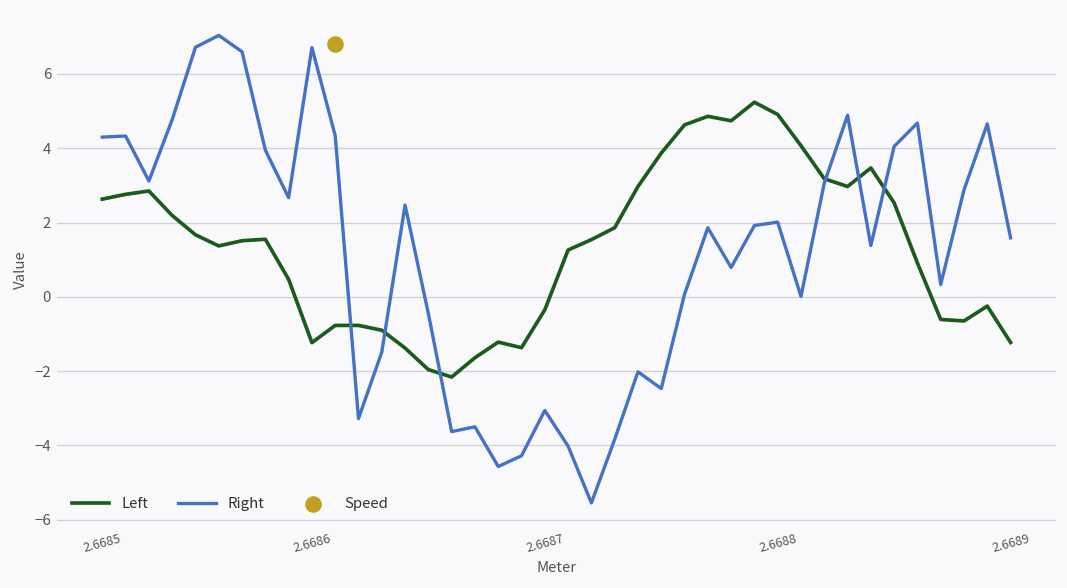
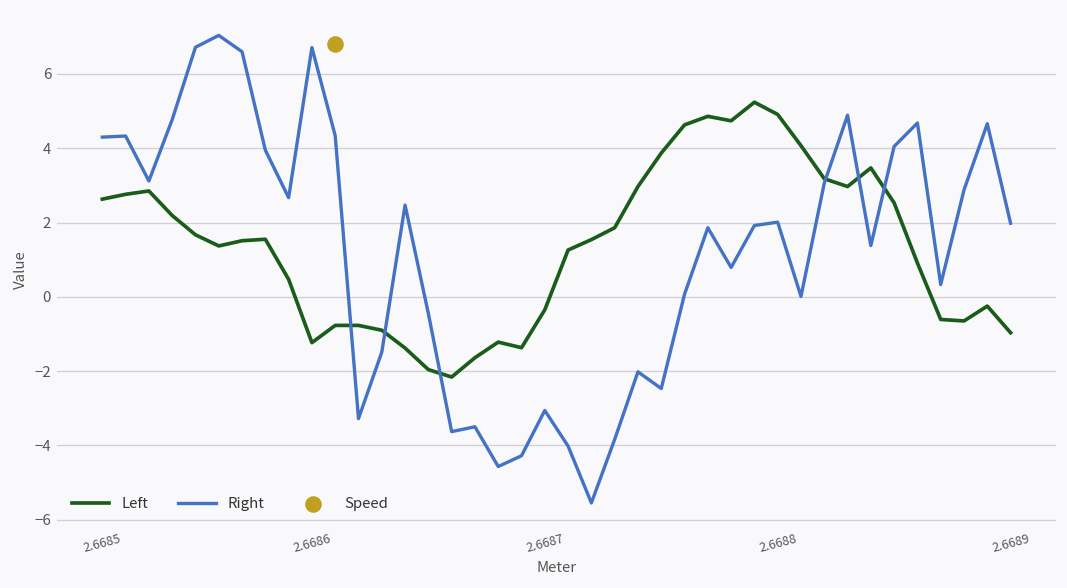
Left, 2.6689: -1.2 -> -1.0
Right, 2.6689: 1.6 -> 2.0
